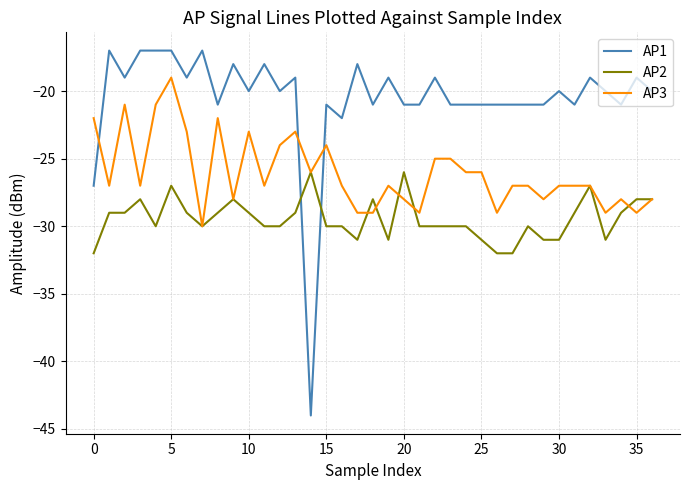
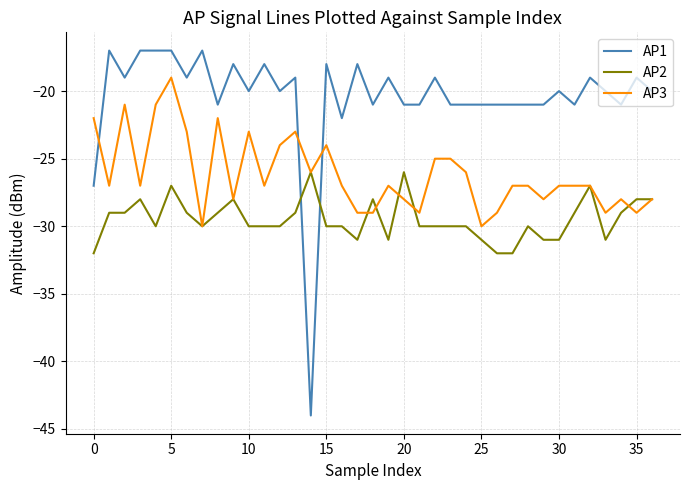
AP2, 10: -29 -> -30
AP1, 15: -21 -> -18
AP3, 25: -26 -> -30
